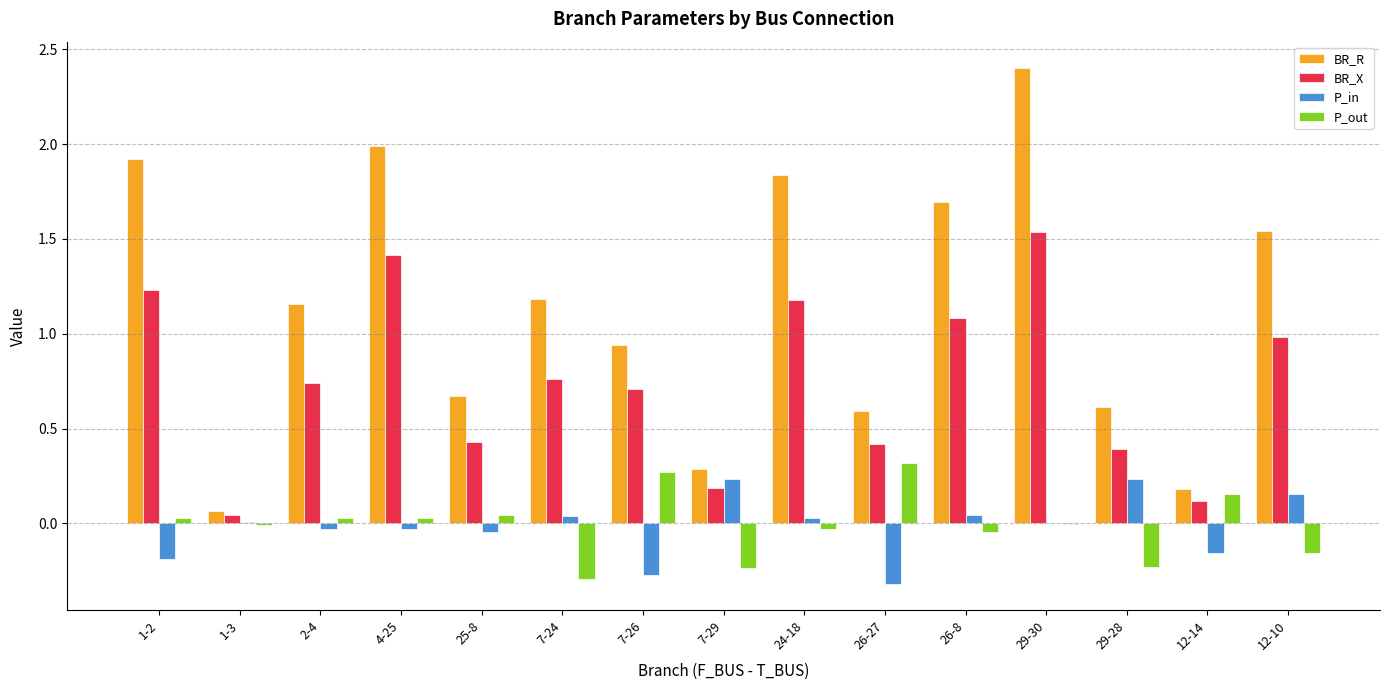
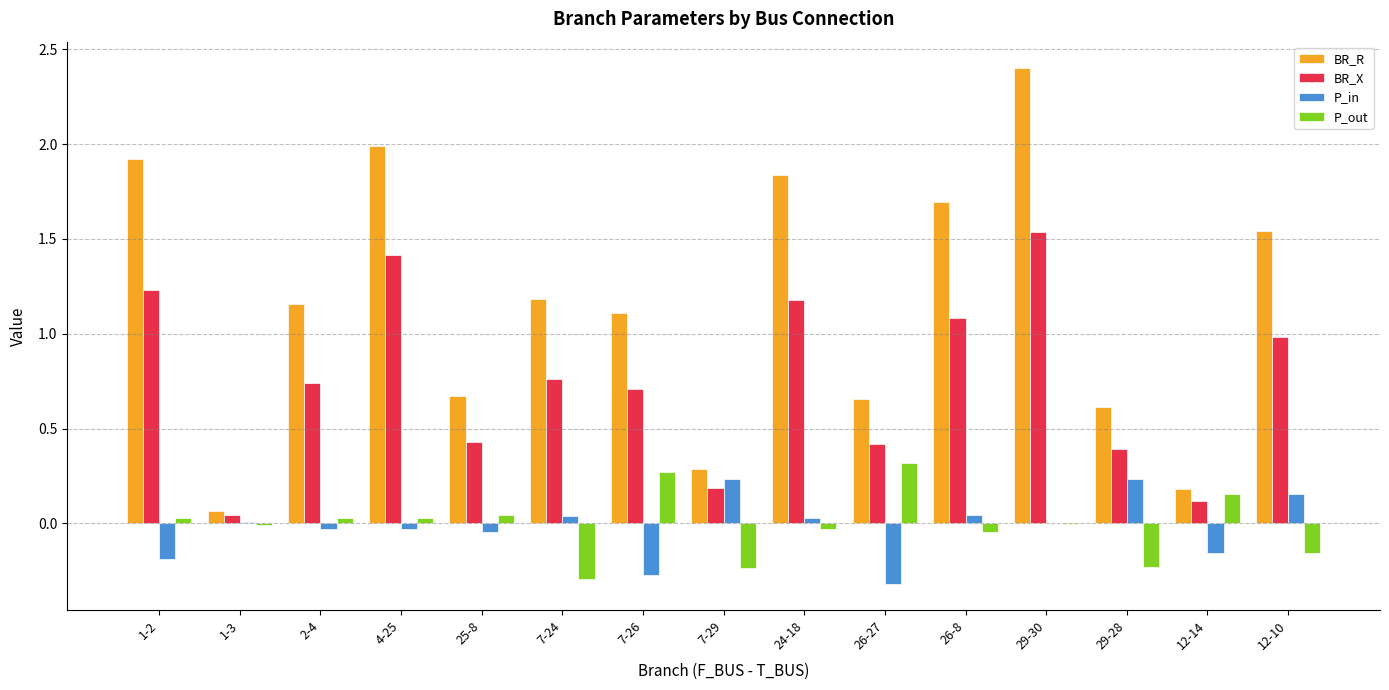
BR_R, 7-26: 0.94 -> 1.11
BR_R, 26-27: 0.59 -> 0.65
